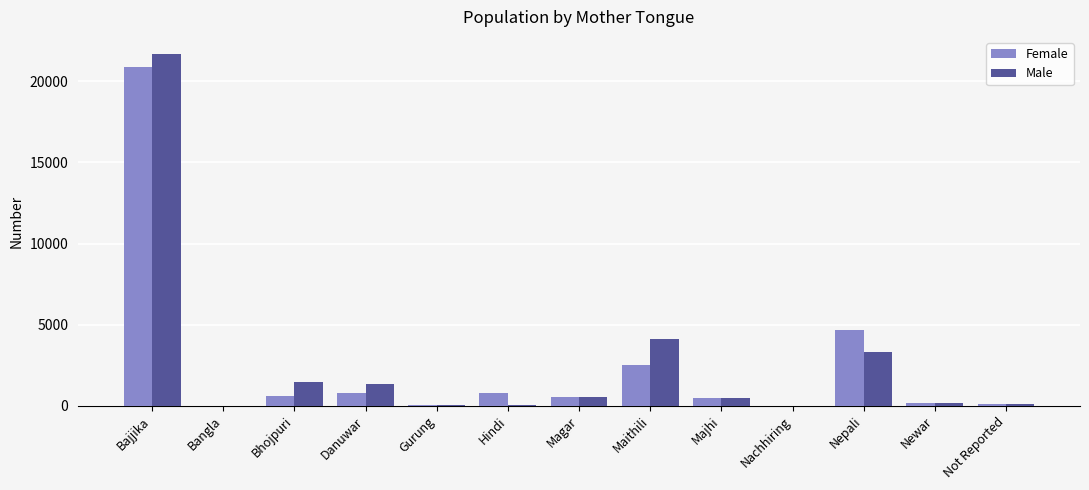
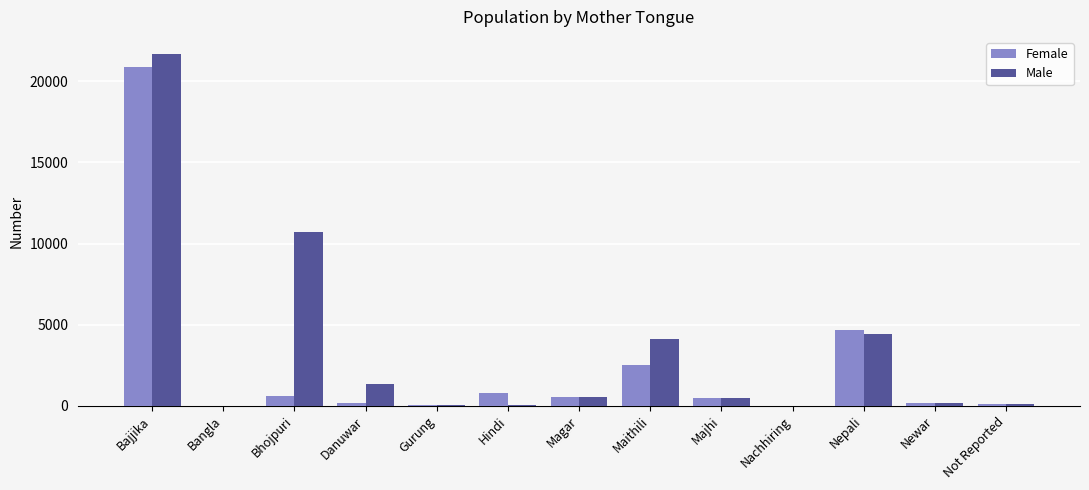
Male, Bhojpuri: 1400 -> 10700
Female, Danuwar: 800 -> 200
Male, Nepali: 3300 -> 4400
